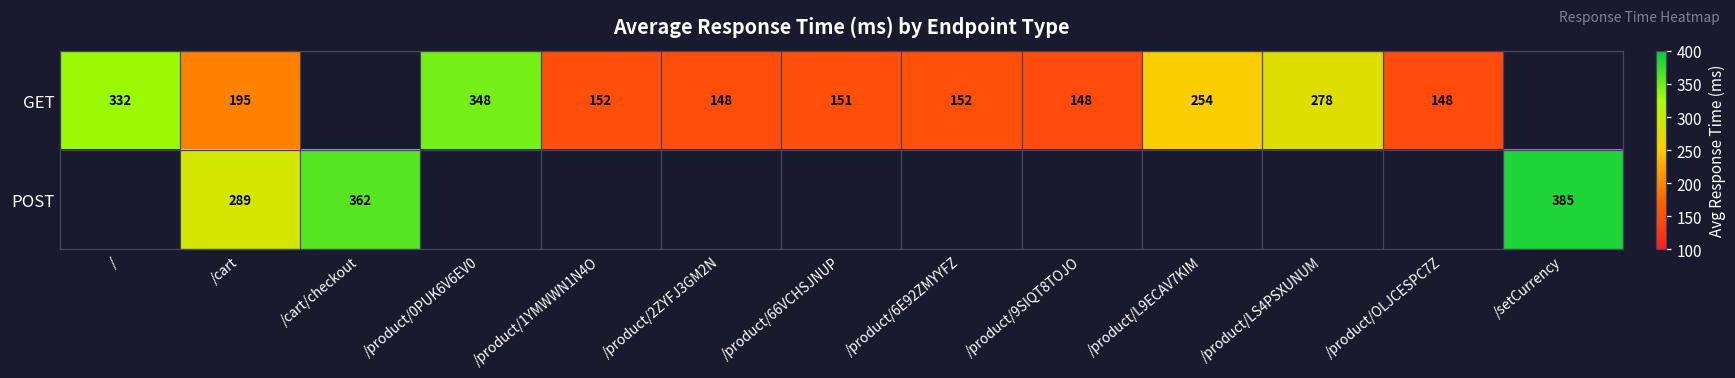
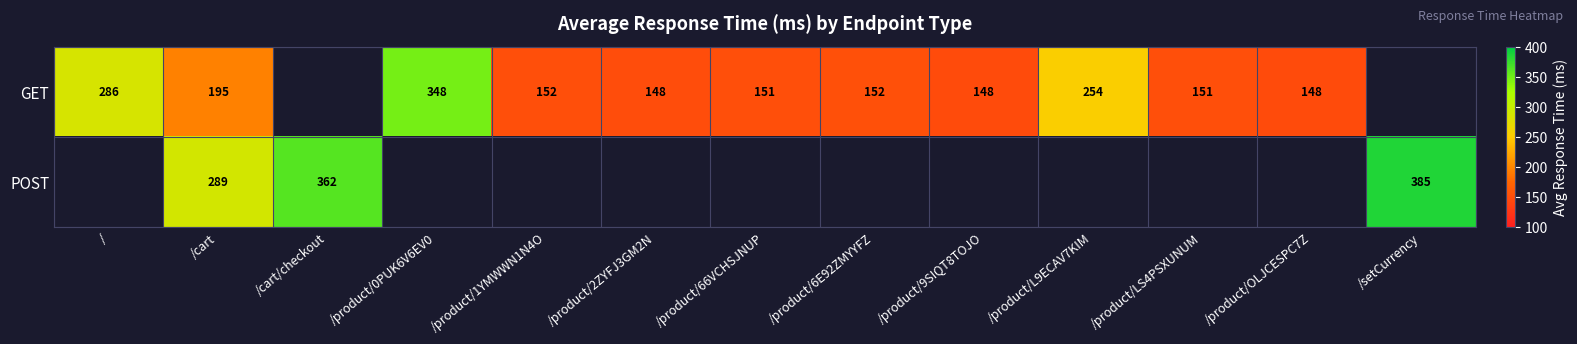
GET, /: 332 -> 286
GET, /product/LS4PSXUNUM: 278 -> 151
